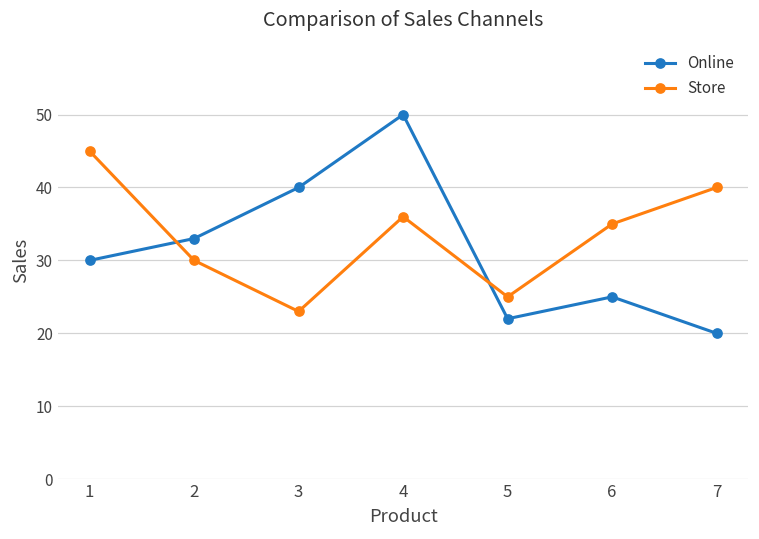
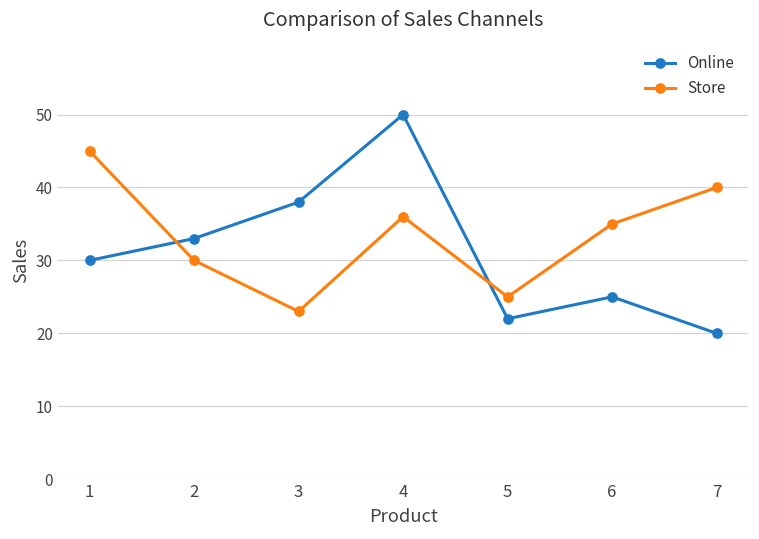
Online, 3: 40 -> 38
